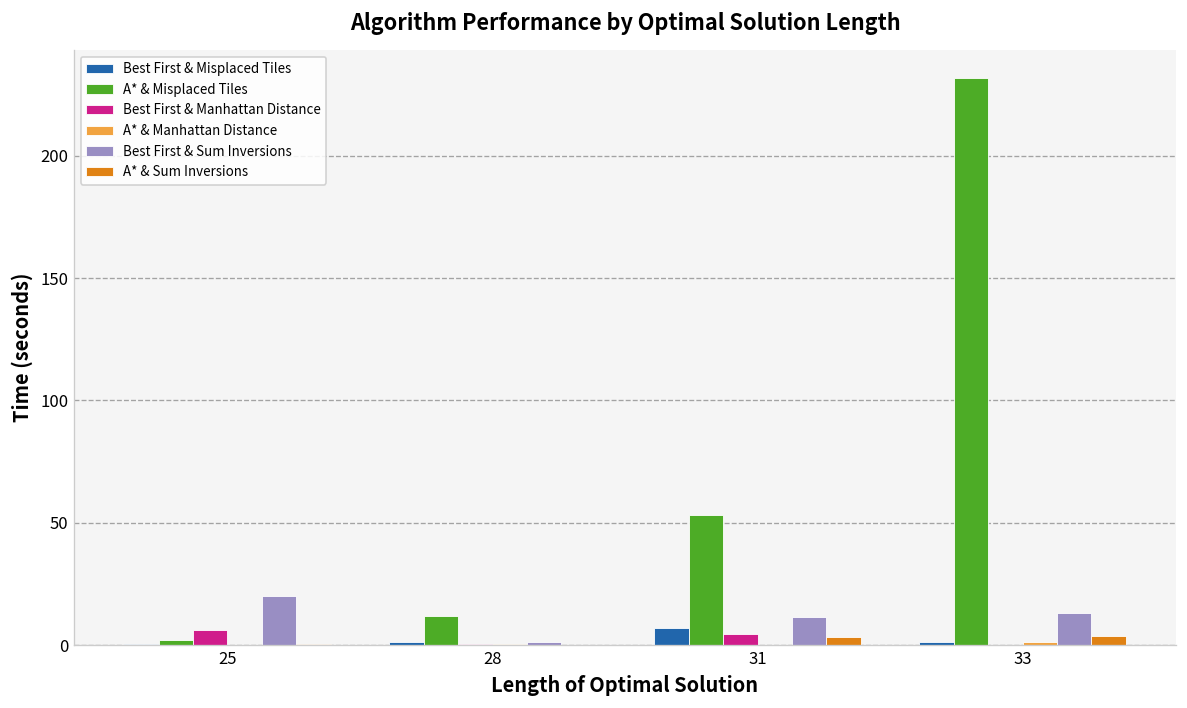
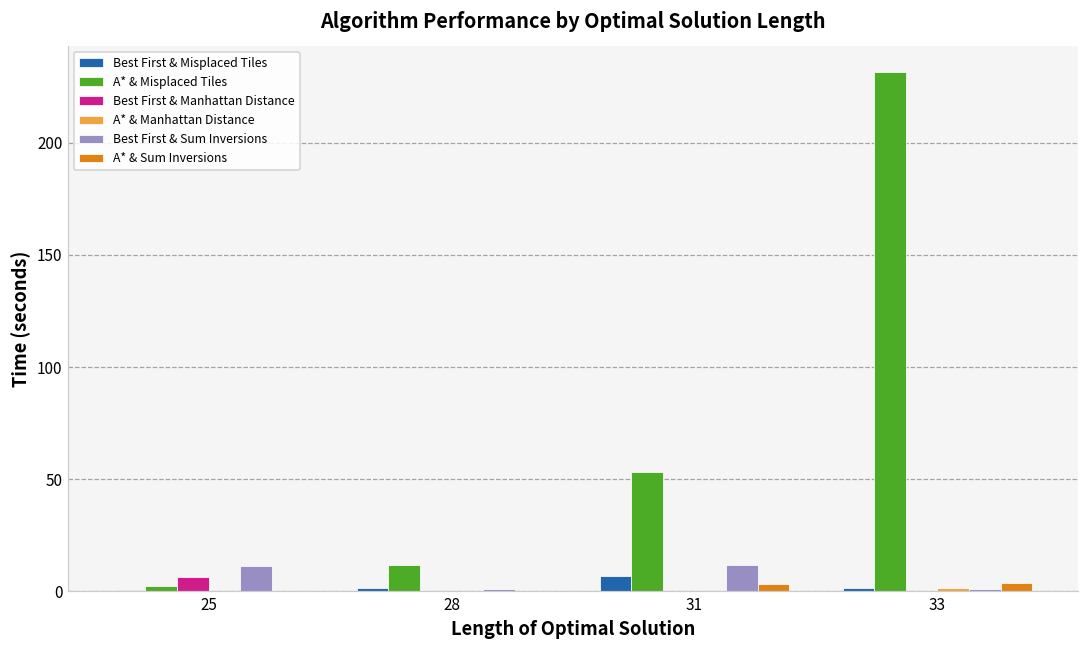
Best First & Sum Inversions, 25: 20 -> 11
Best First & Manhattan Distance, 31: 4 -> 0
Best First & Sum Inversions, 33: 13 -> 1
